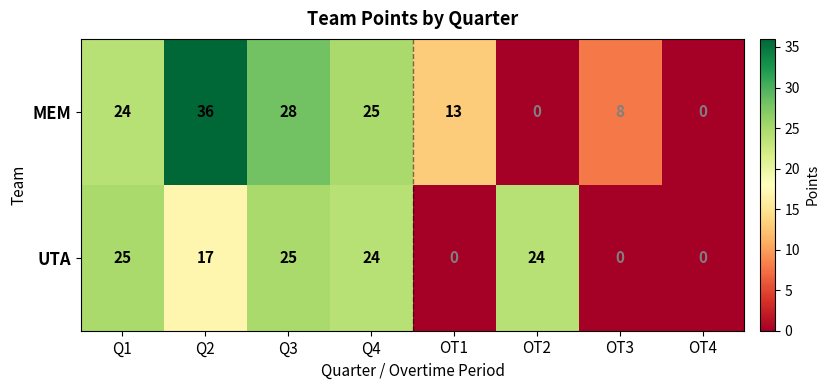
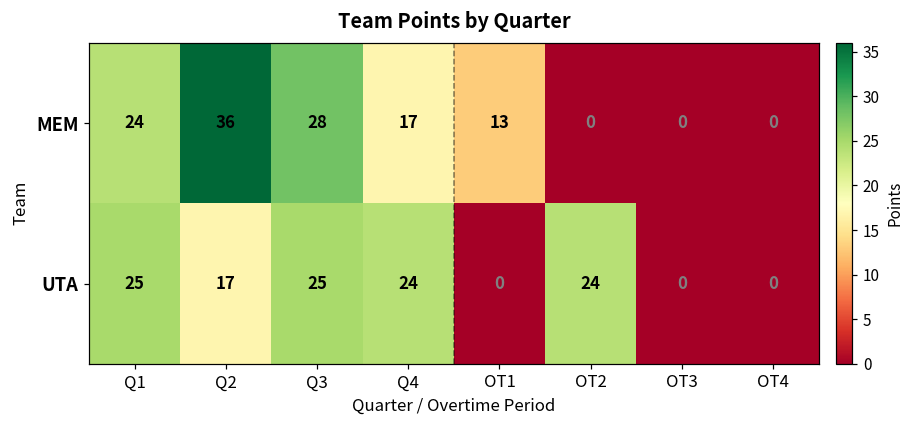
MEM, Q4: 25 -> 17
MEM, OT3: 8 -> 0
